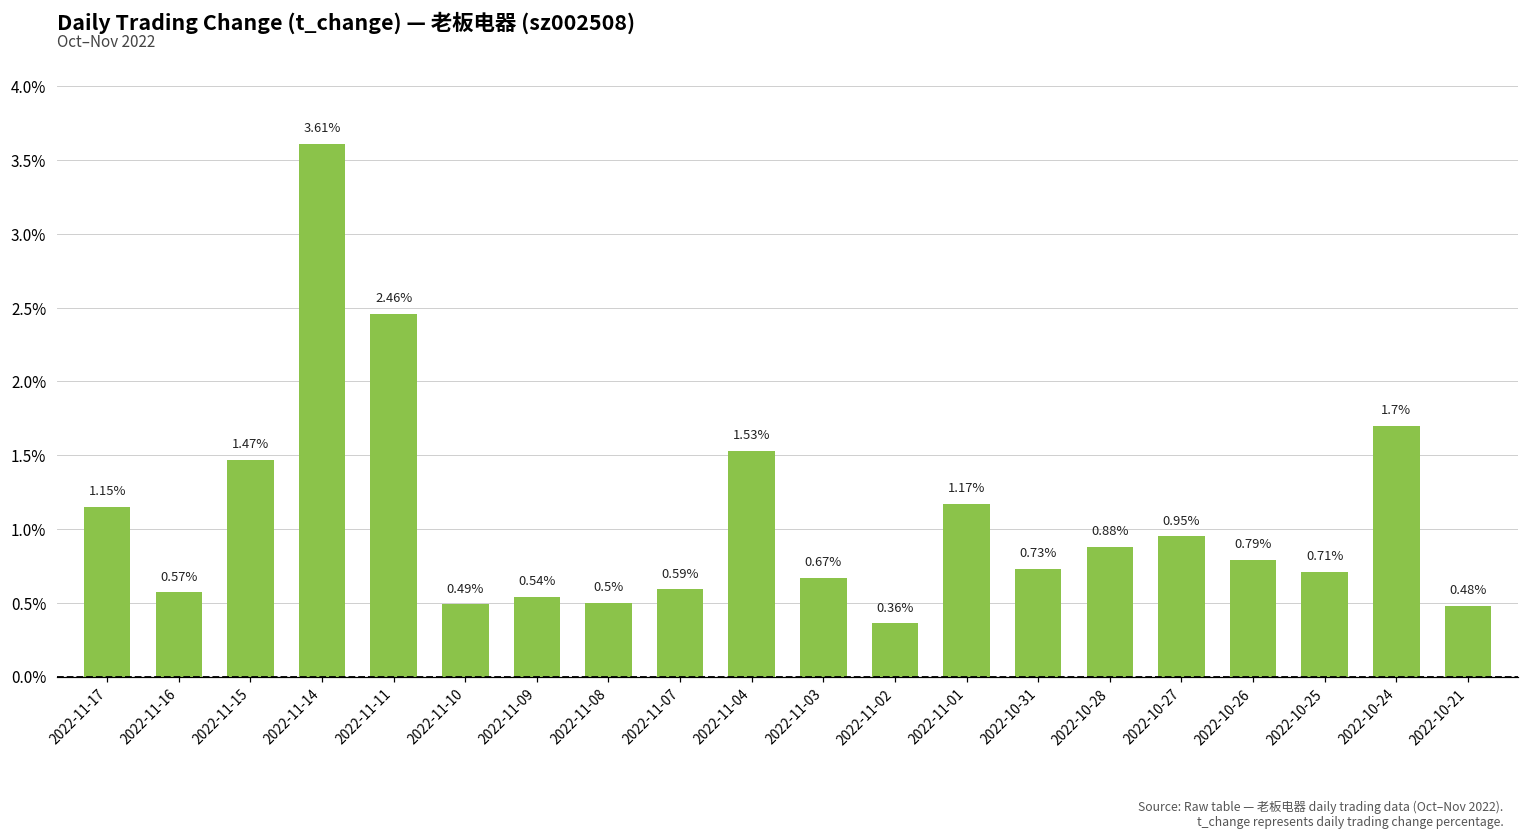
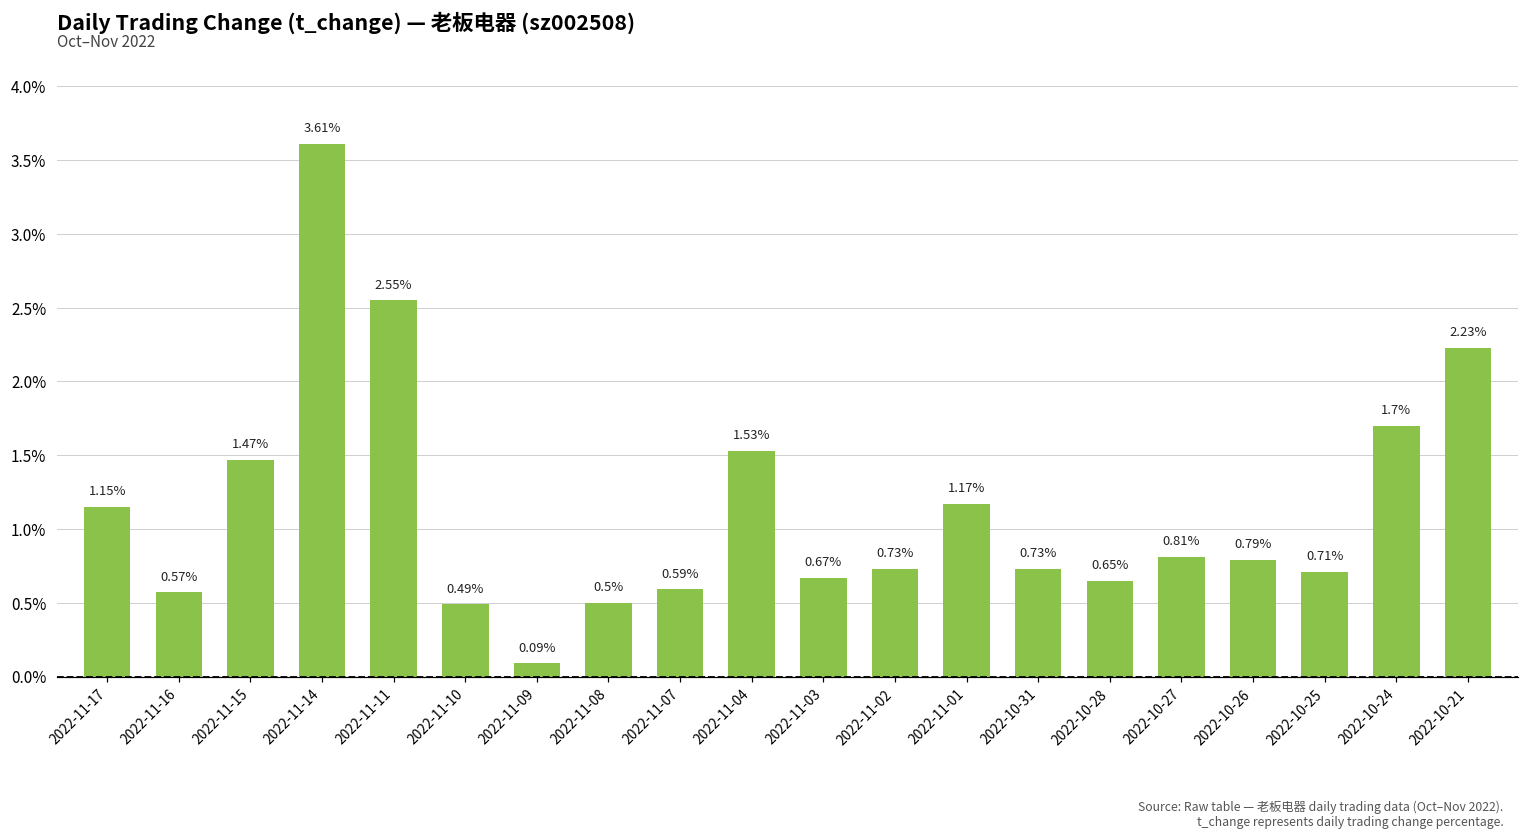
2022-11-11: 2.46% -> 2.55%
2022-11-09: 0.54% -> 0.09%
2022-11-02: 0.36% -> 0.73%
2022-10-28: 0.88% -> 0.65%
2022-10-27: 0.95% -> 0.81%
2022-10-21: 0.48% -> 2.23%
